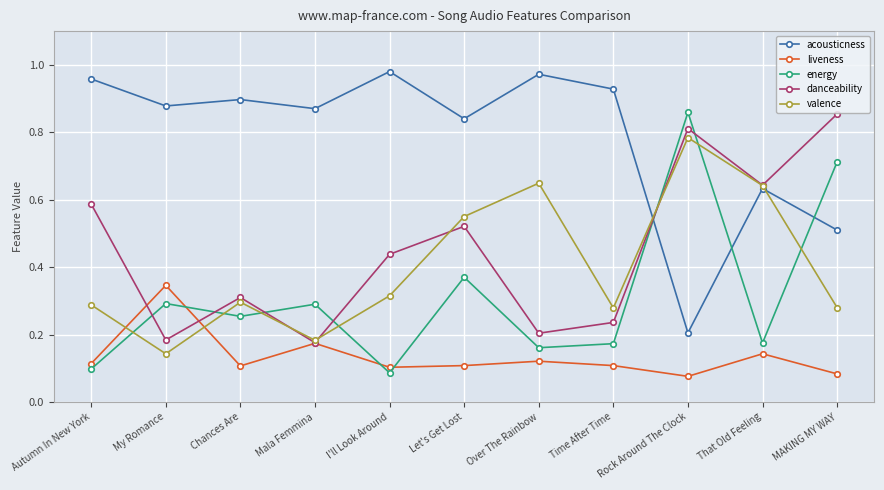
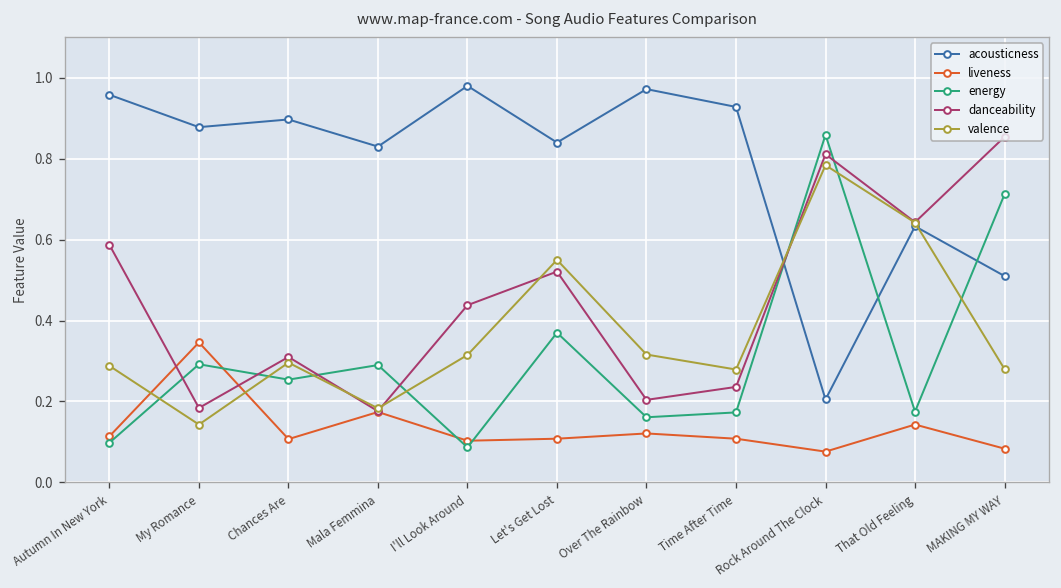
acousticness, Mala Femmina: 0.87 -> 0.83
valence, Over The Rainbow: 0.65 -> 0.32
